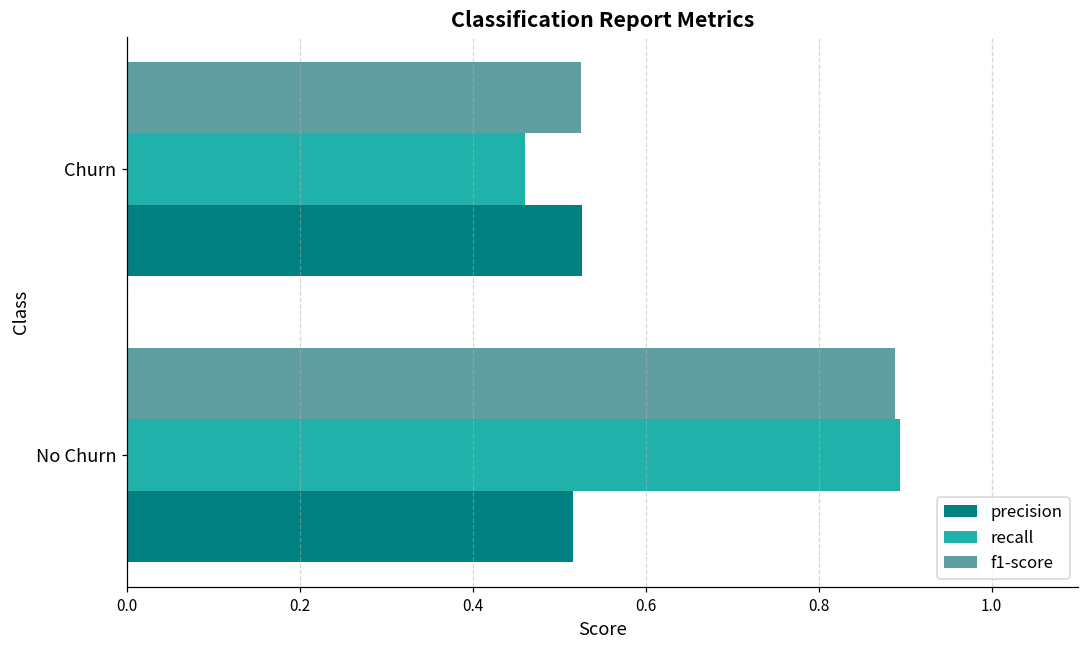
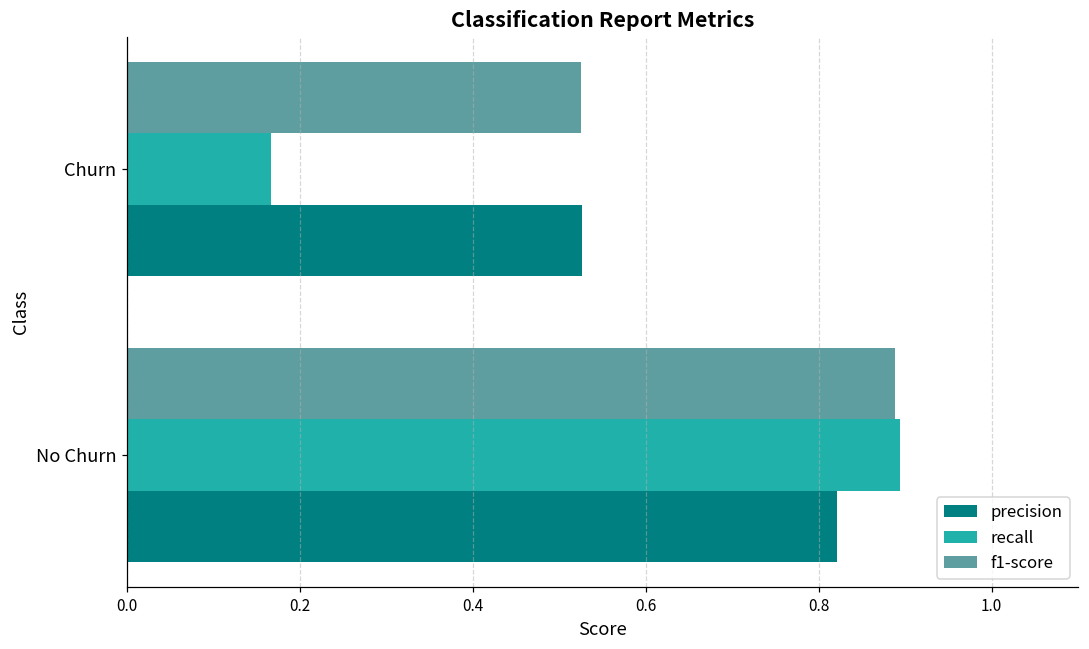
recall, Churn: 0.46 -> 0.17
precision, No Churn: 0.52 -> 0.82
